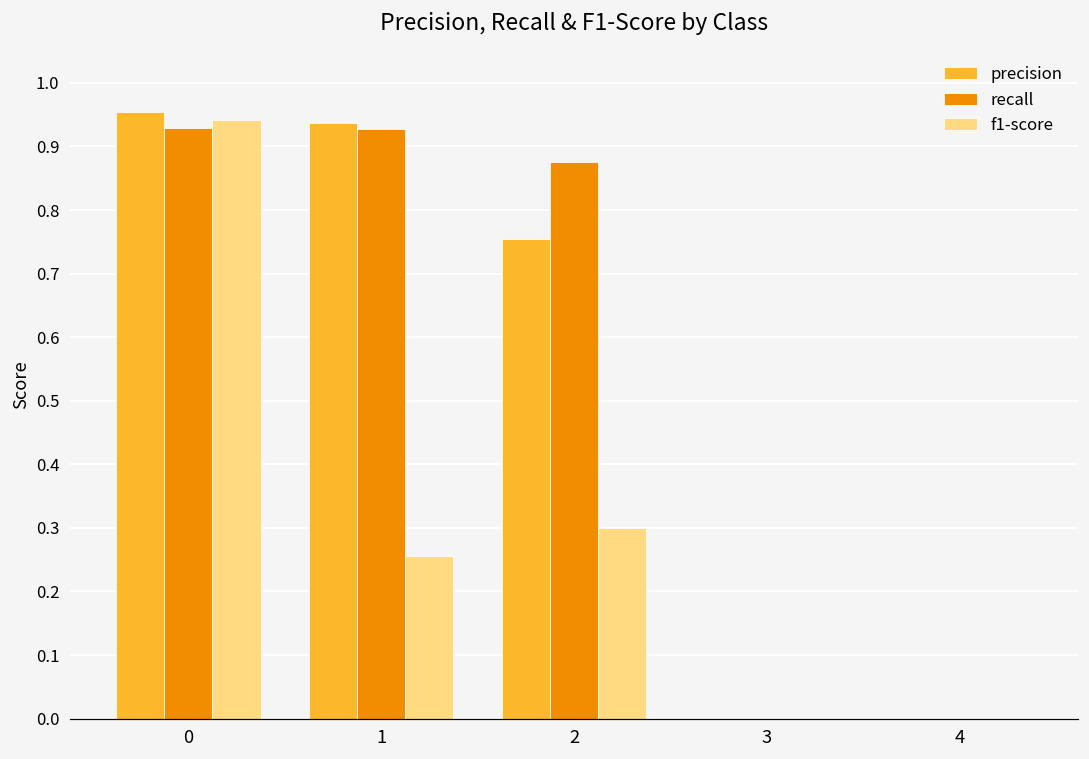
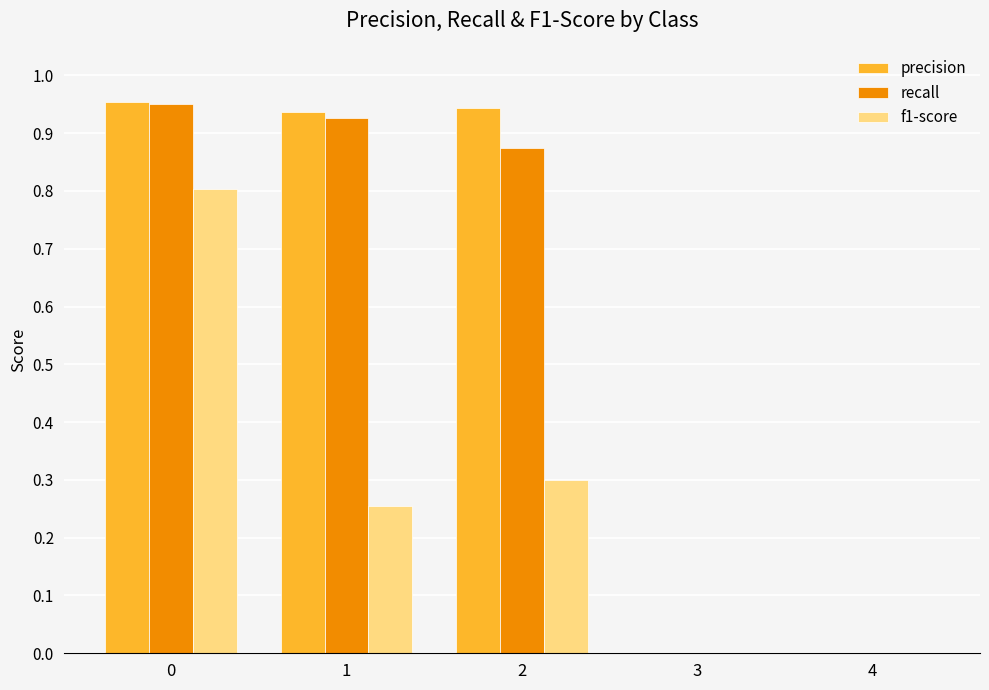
recall, 0: 0.93 -> 0.95
f1-score, 0: 0.94 -> 0.80
precision, 2: 0.75 -> 0.94
